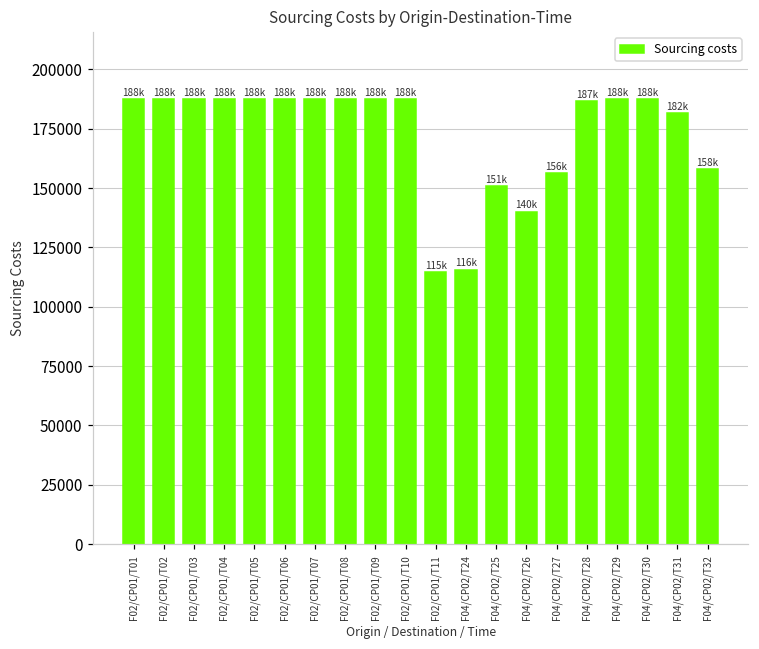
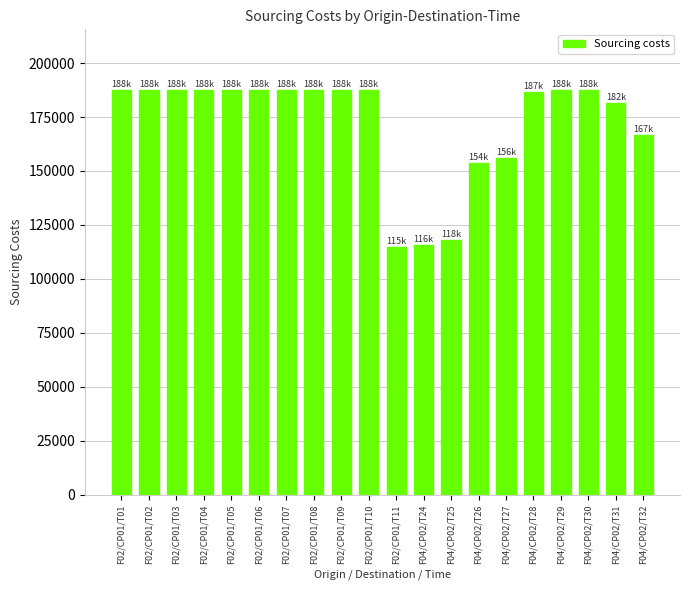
F04/CP02/T25: 151k -> 118k
F04/CP02/T26: 140k -> 154k
F04/CP02/T32: 158k -> 167k
